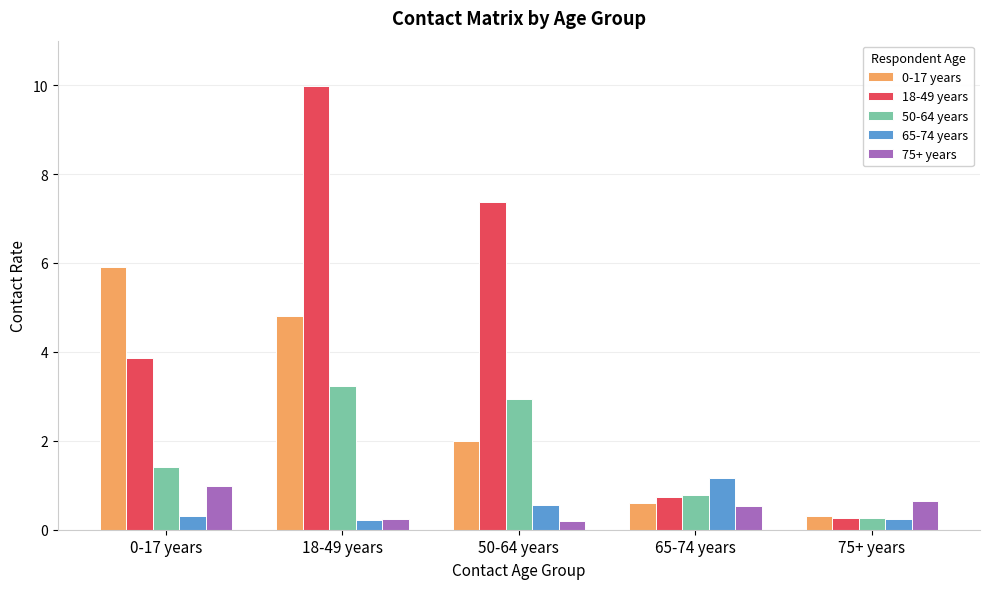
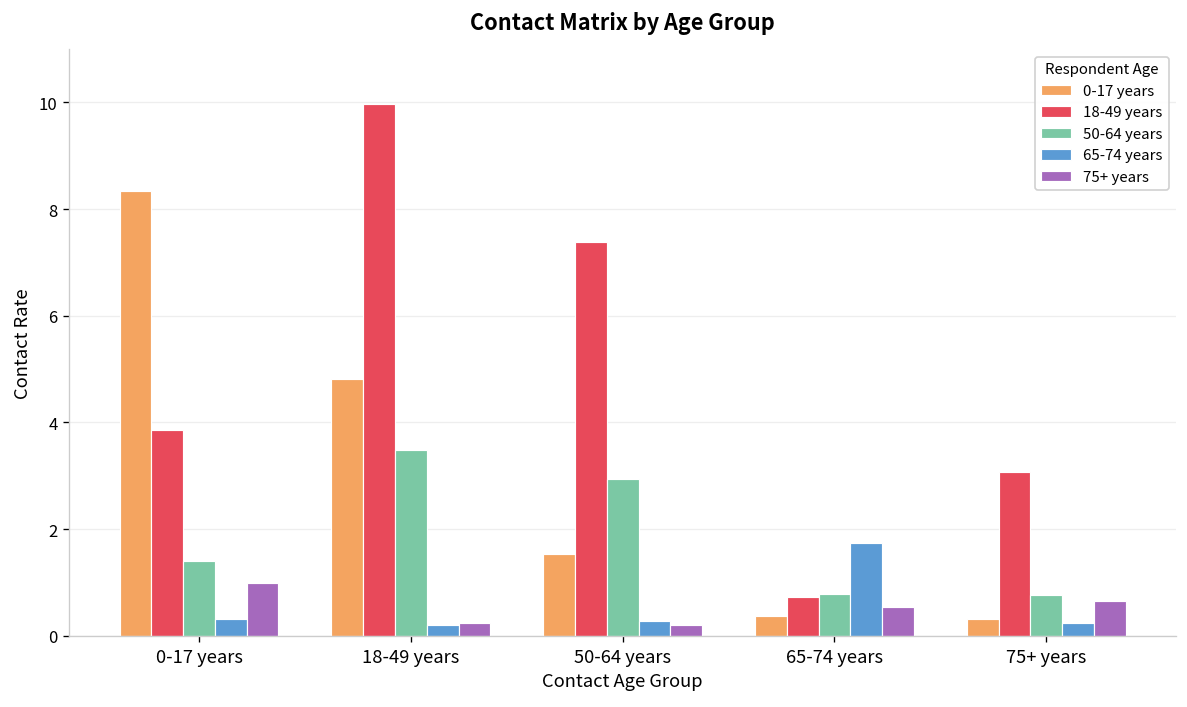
0-17 years, 0-17 years: 5.9 -> 8.3
50-64 years, 18-49 years: 3.2 -> 3.5
0-17 years, 50-64 years: 2.0 -> 1.5
65-74 years, 50-64 years: 0.6 -> 0.3
0-17 years, 65-74 years: 0.6 -> 0.4
65-74 years, 65-74 years: 1.2 -> 1.7
18-49 years, 75+ years: 0.3 -> 3.1
50-64 years, 75+ years: 0.3 -> 0.8
